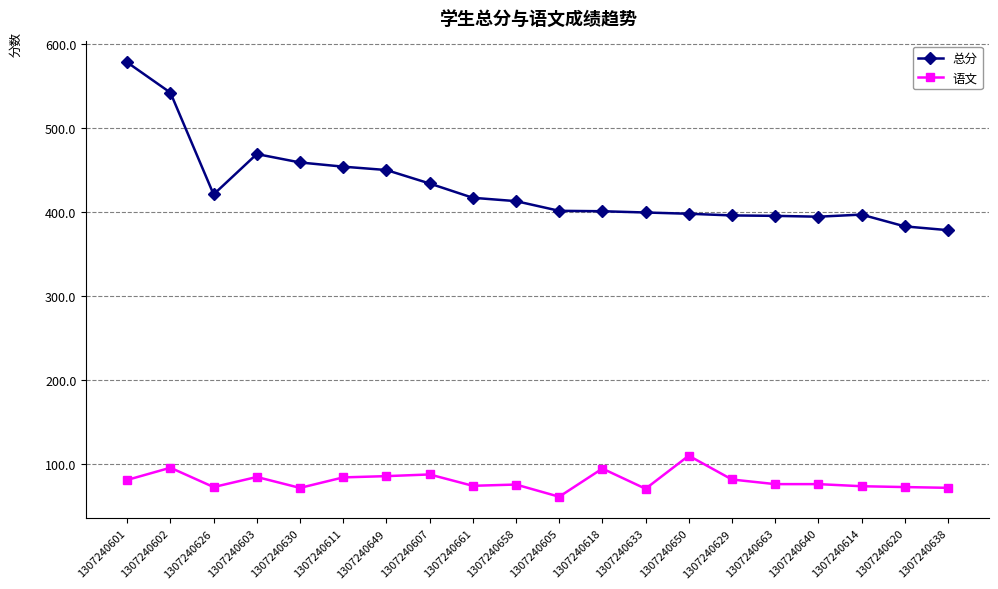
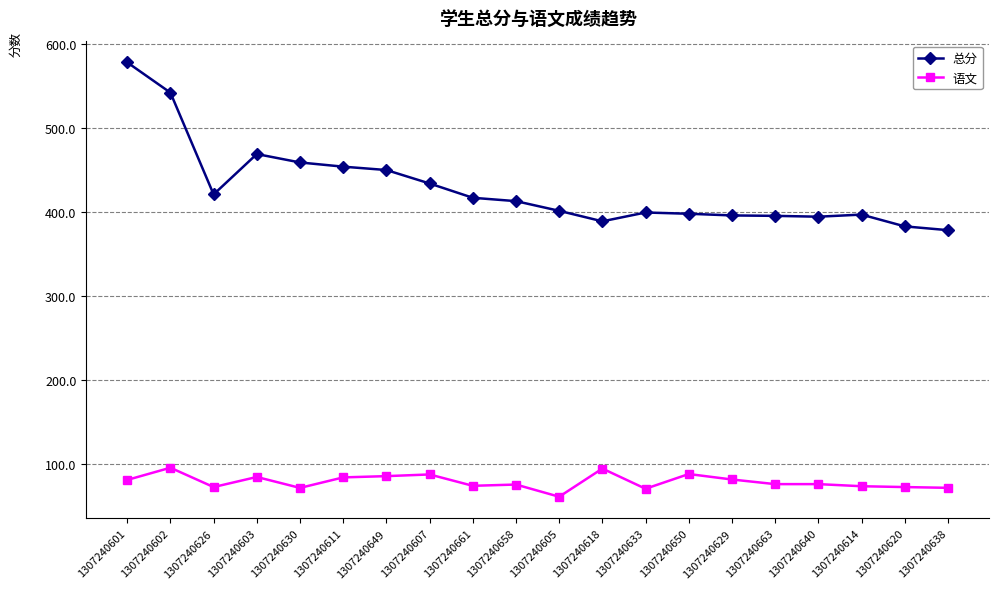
总分, 1307240618: 400 -> 390
语文, 1307240650: 110 -> 90
